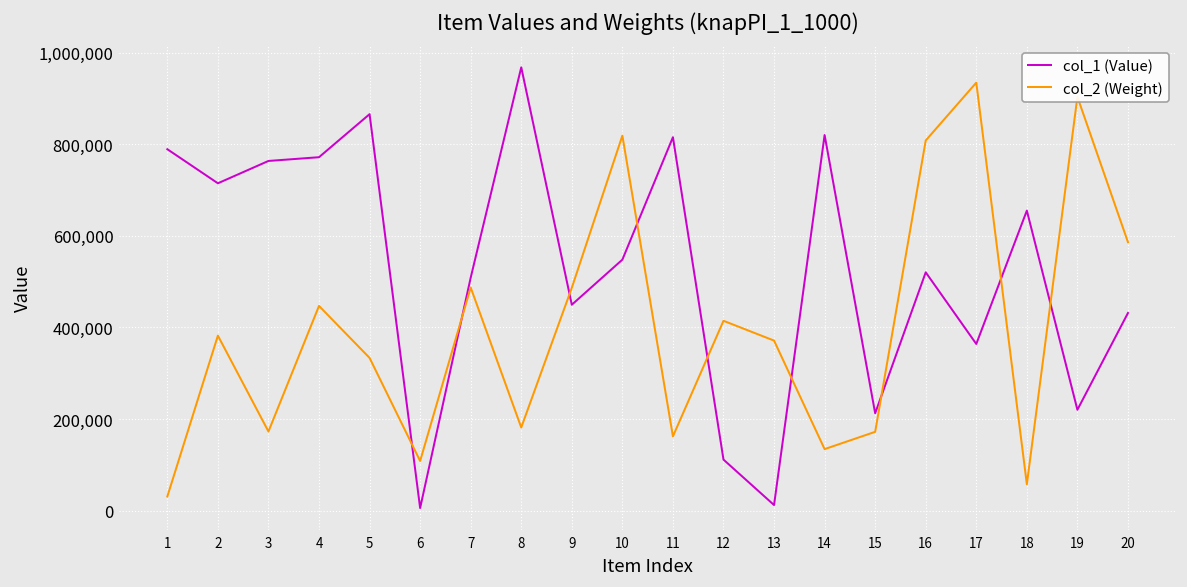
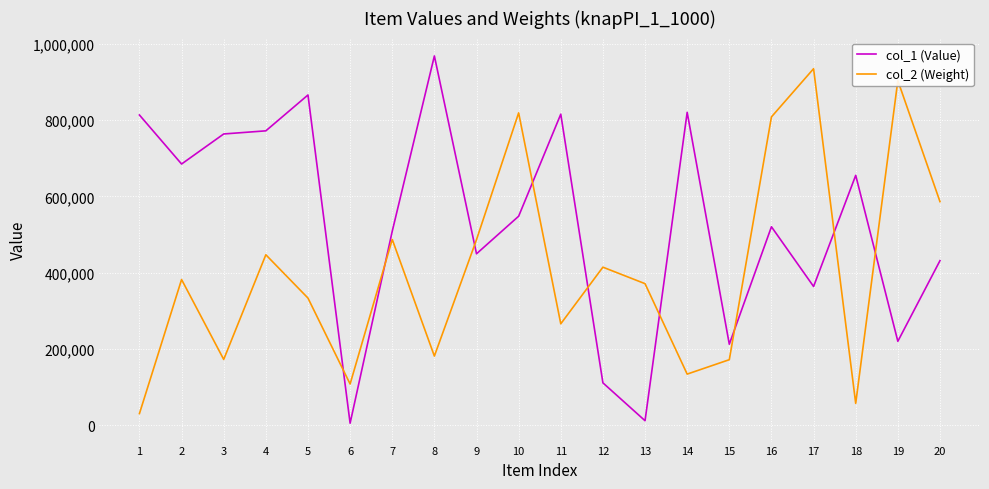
col_1 (Value), 1: 790,000 -> 810,000
col_1 (Value), 2: 710,000 -> 680,000
col_2 (Weight), 11: 160,000 -> 270,000
